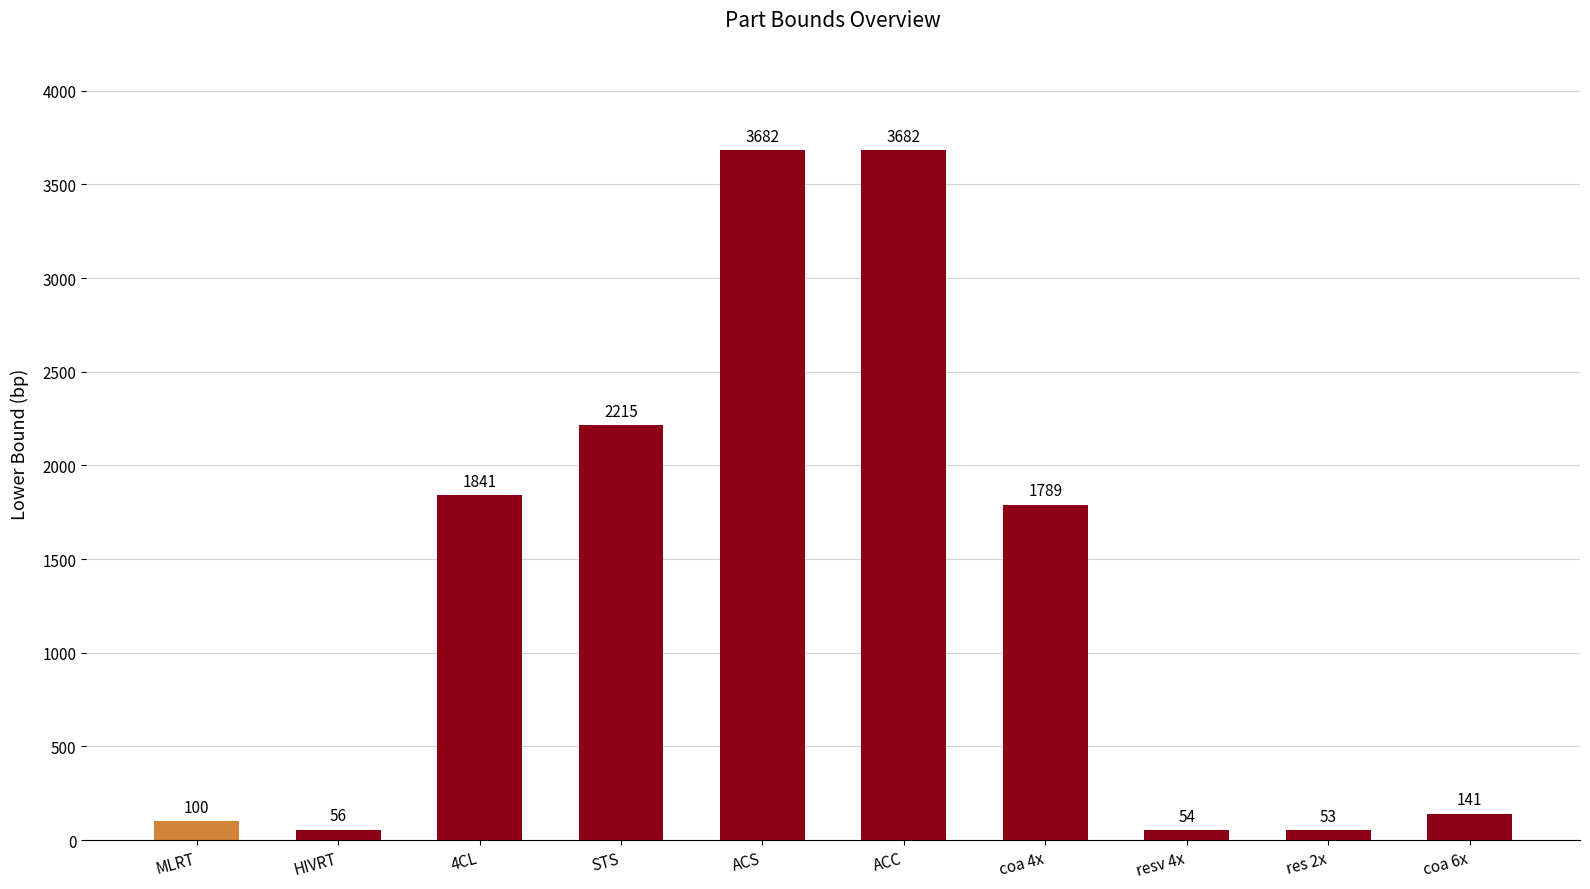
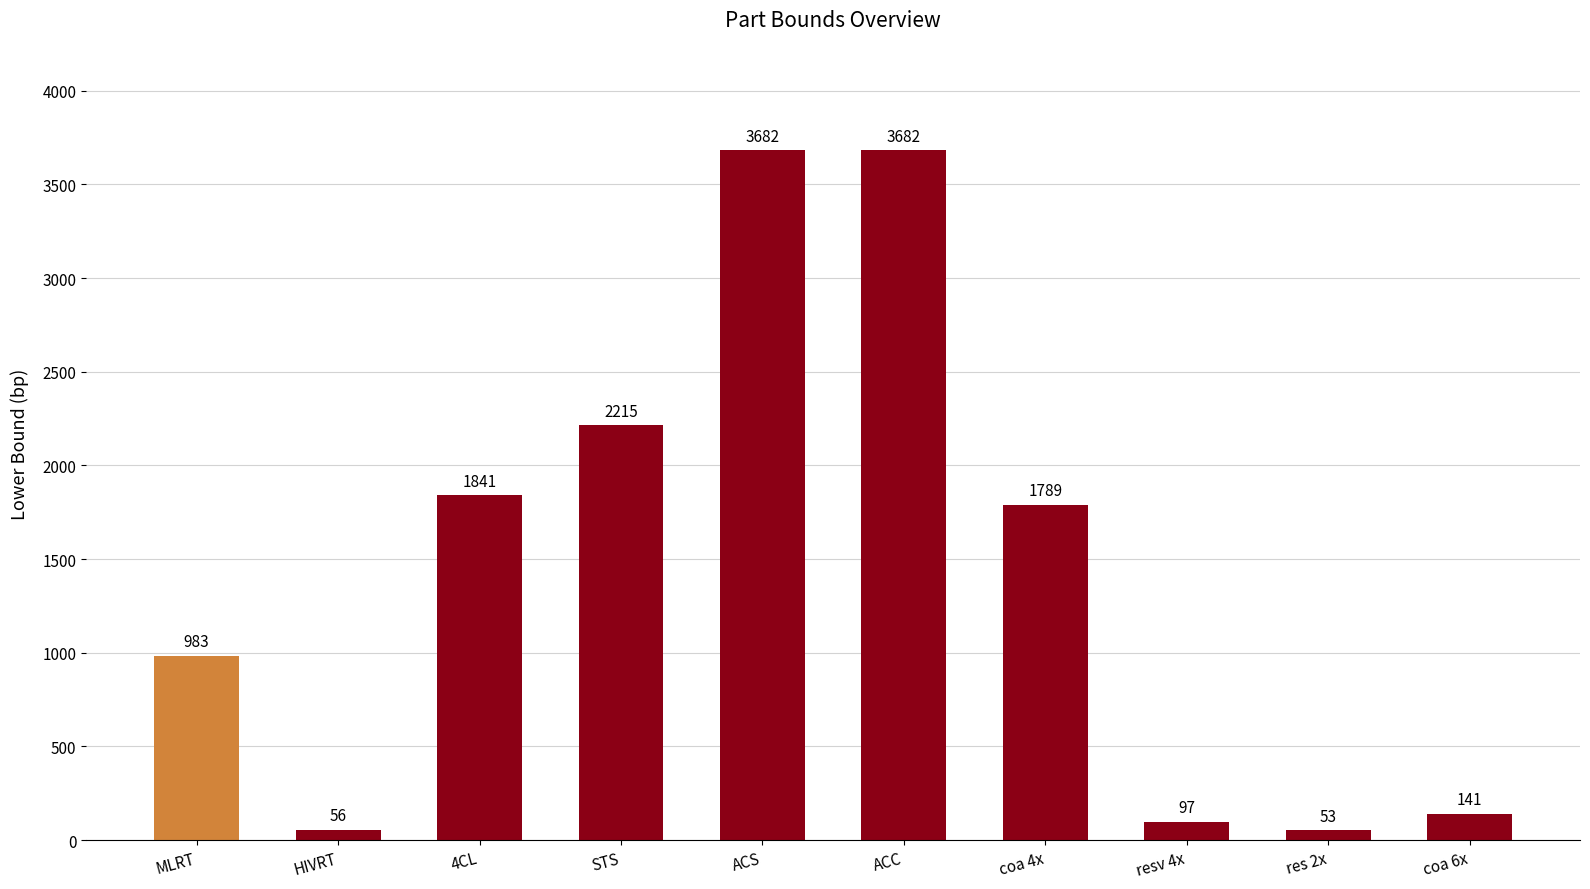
MLRT: 100 -> 983
resv 4x: 54 -> 97
